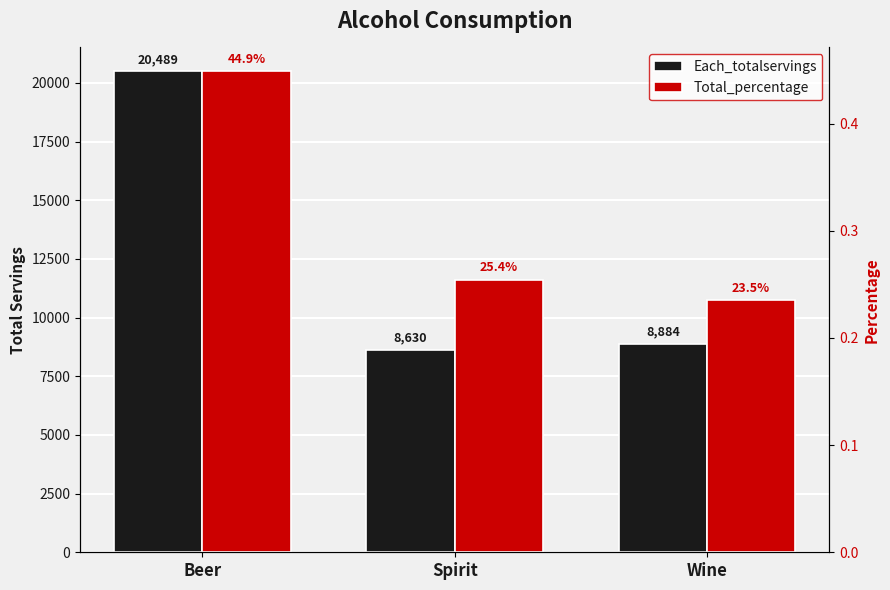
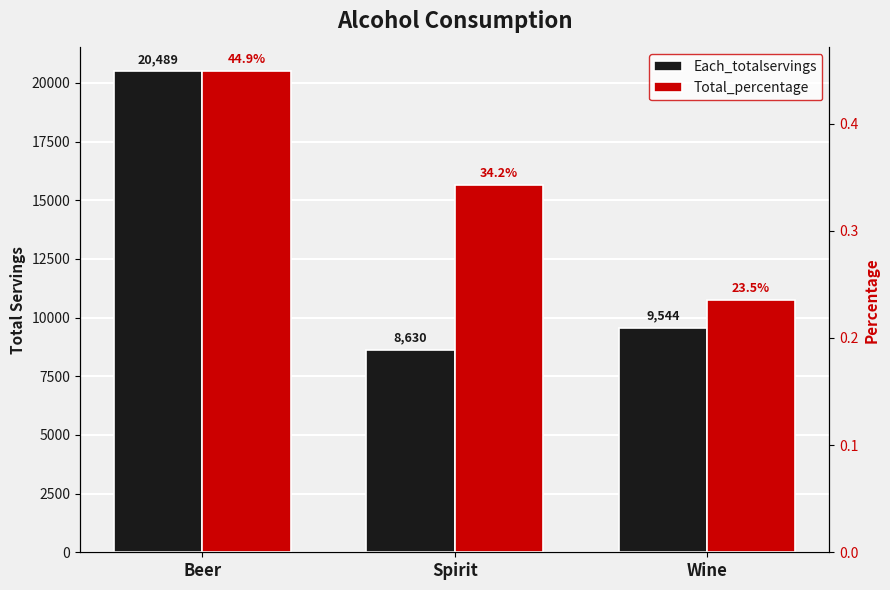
Each_totalservings, Wine: 8,884 -> 9,544
Total_percentage, Spirit: 25.4% -> 34.2%
